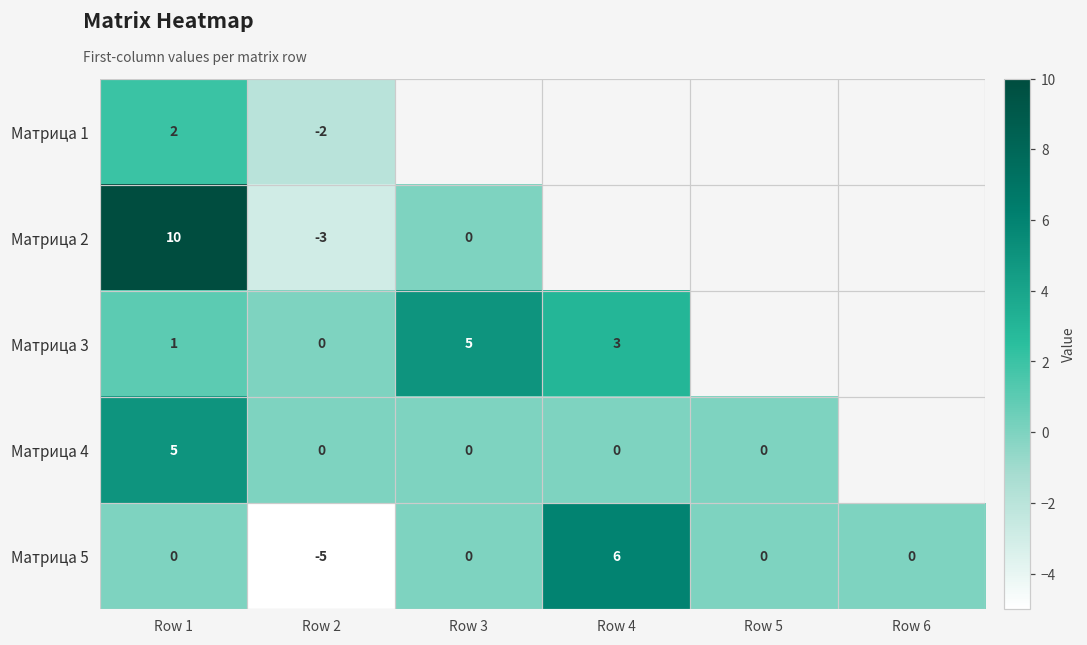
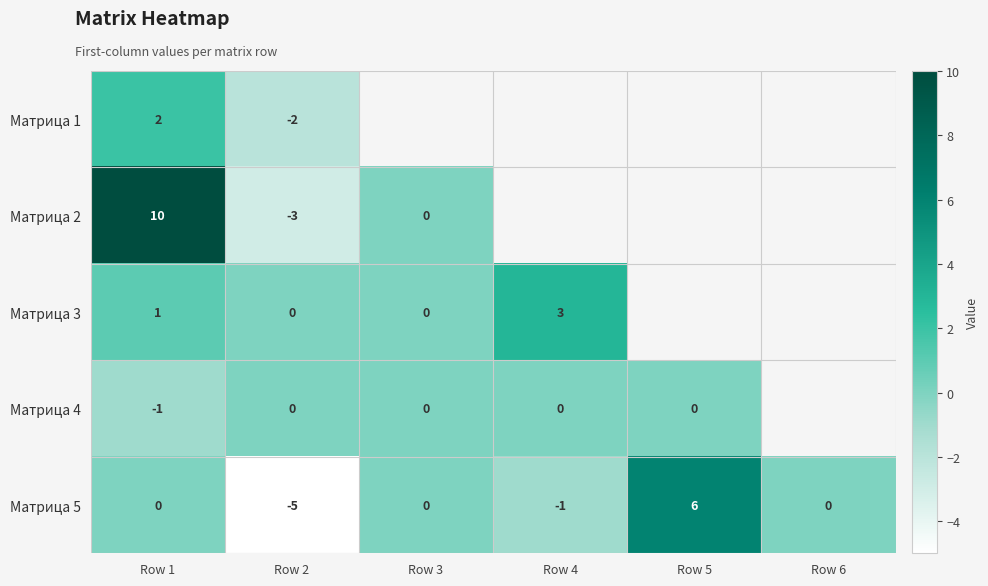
Матрица 3, Row 3: 5 -> 0
Матрица 4, Row 1: 5 -> -1
Матрица 5, Row 4: 6 -> -1
Матрица 5, Row 5: 0 -> 6
